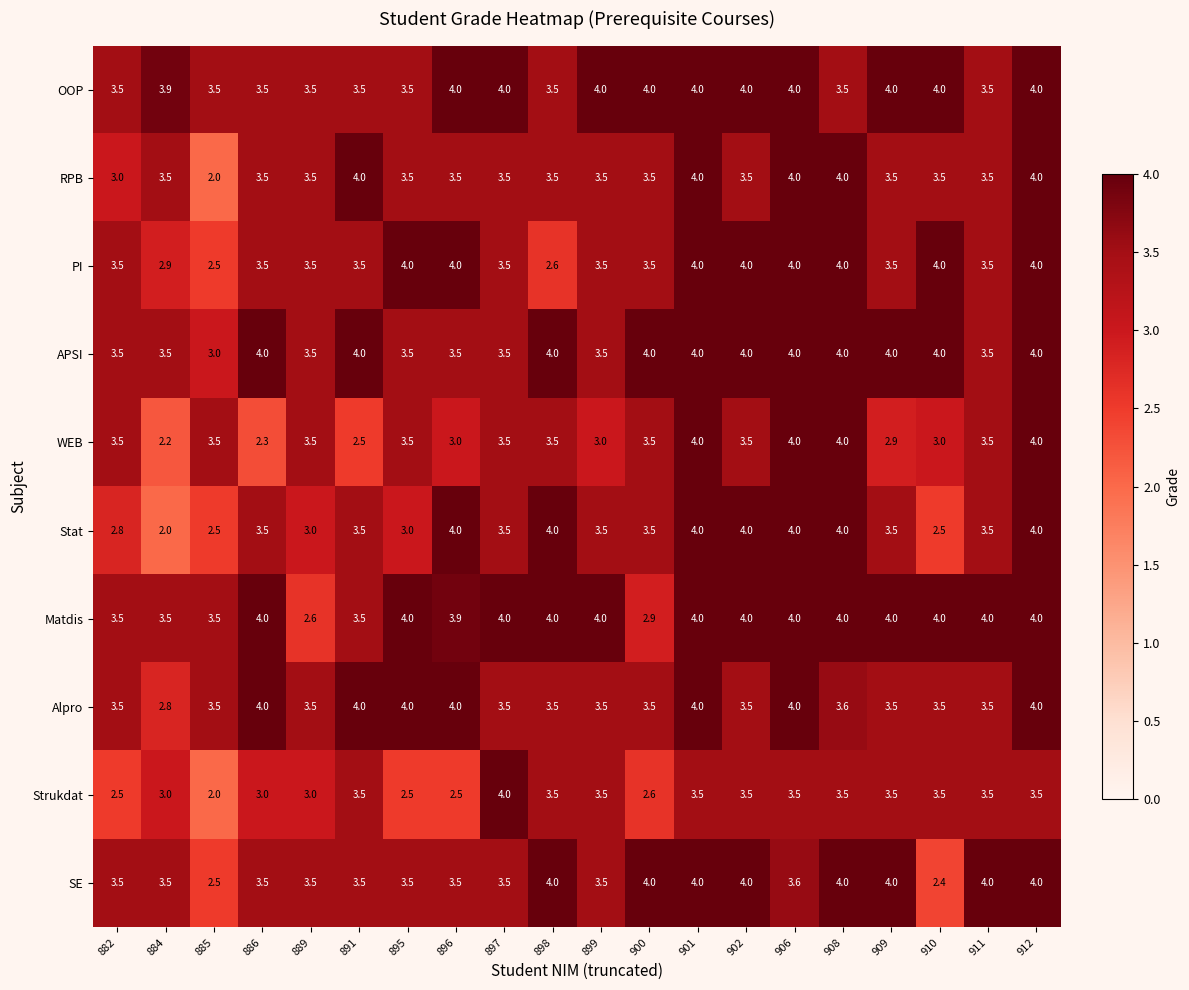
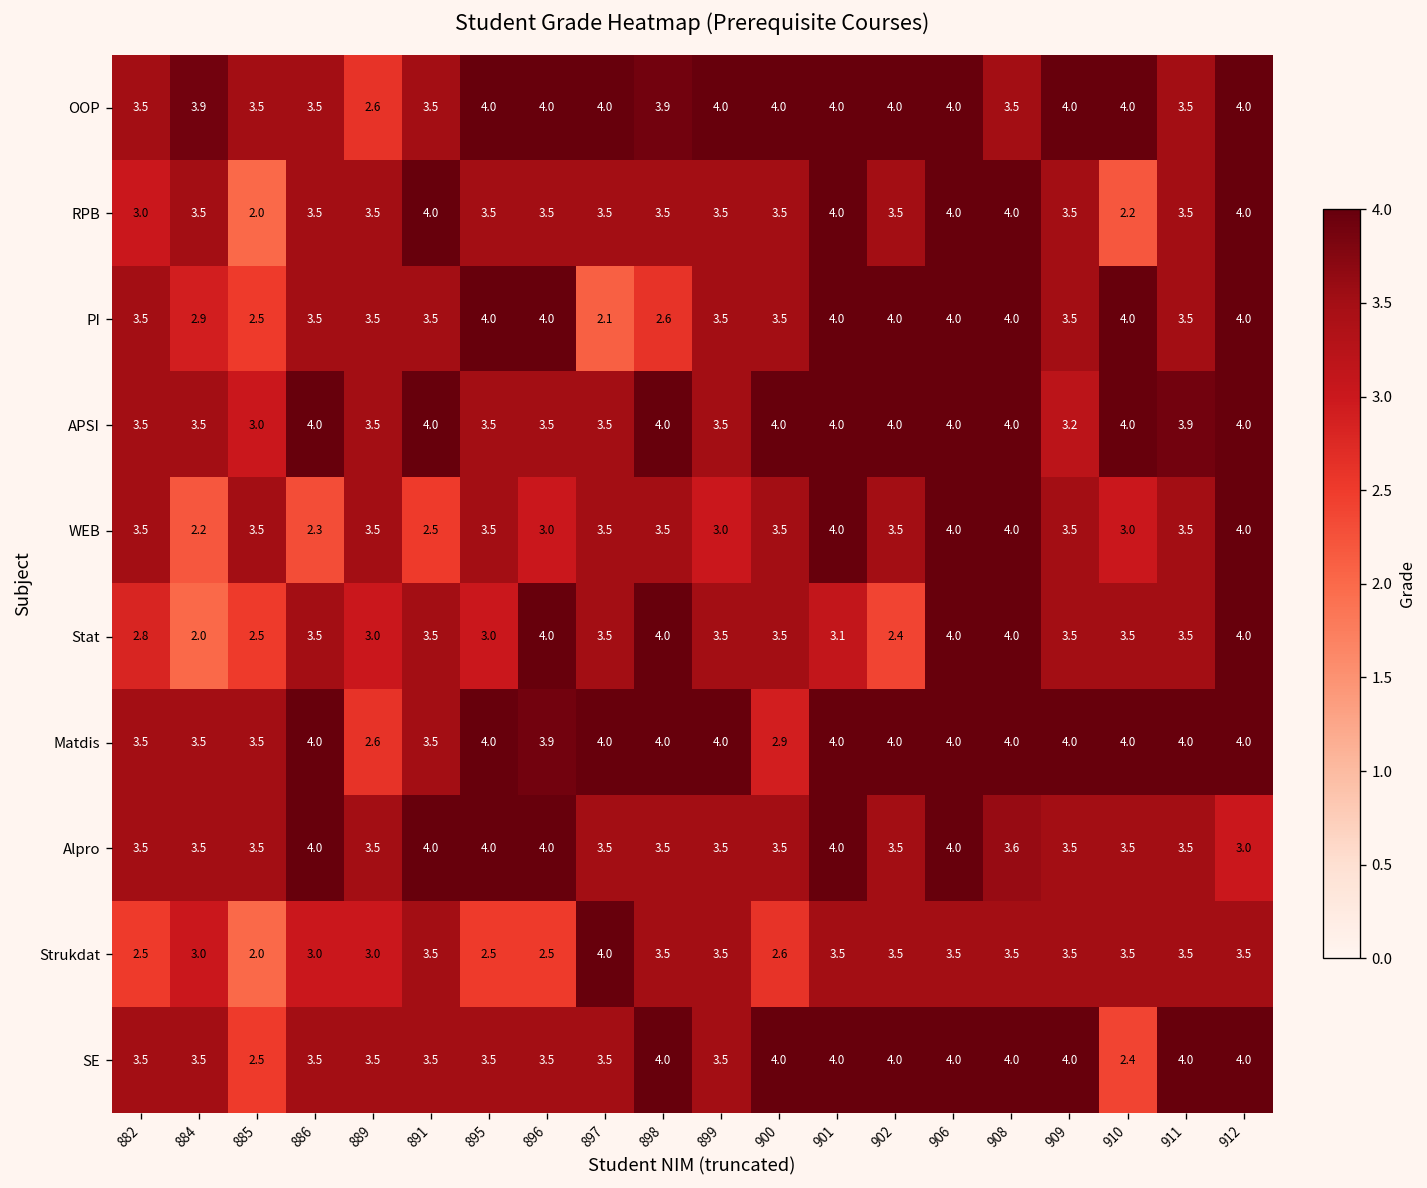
OOP, 889: 3.5 -> 2.6
OOP, 895: 3.5 -> 4.0
OOP, 898: 3.5 -> 3.9
RPB, 910: 3.5 -> 2.2
PI, 897: 3.5 -> 2.1
APSI, 909: 4.0 -> 3.2
APSI, 911: 3.5 -> 3.9
WEB, 909: 2.9 -> 3.5
Stat, 901: 4.0 -> 3.1
Stat, 902: 4.0 -> 2.4
Stat, 910: 2.5 -> 3.5
Alpro, 884: 2.8 -> 3.5
Alpro, 912: 4.0 -> 3.0
SE, 906: 3.6 -> 4.0
